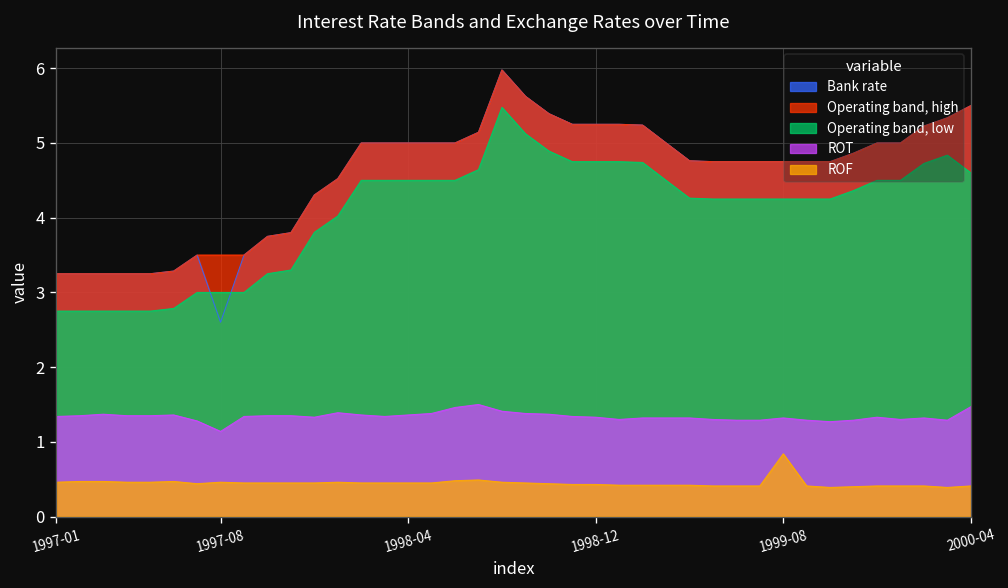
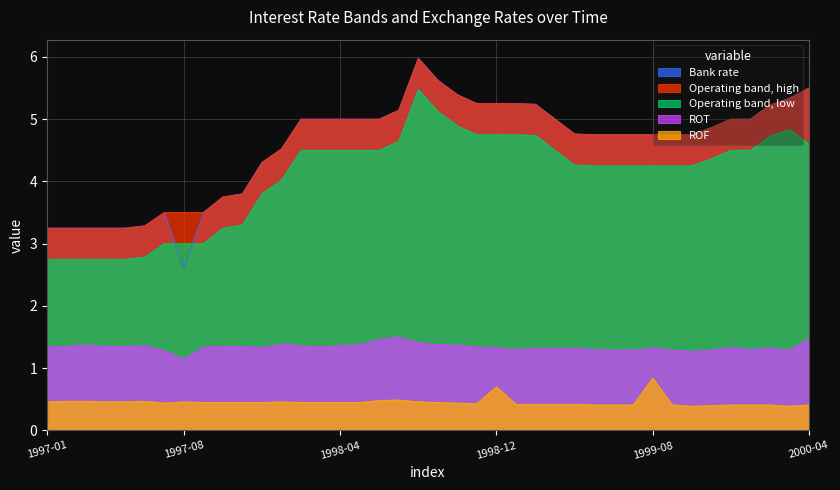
ROF, 1998-12: 0.4 -> 0.7
